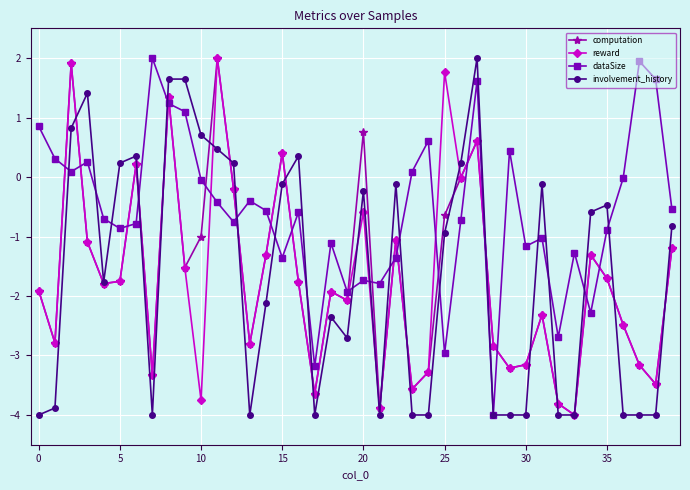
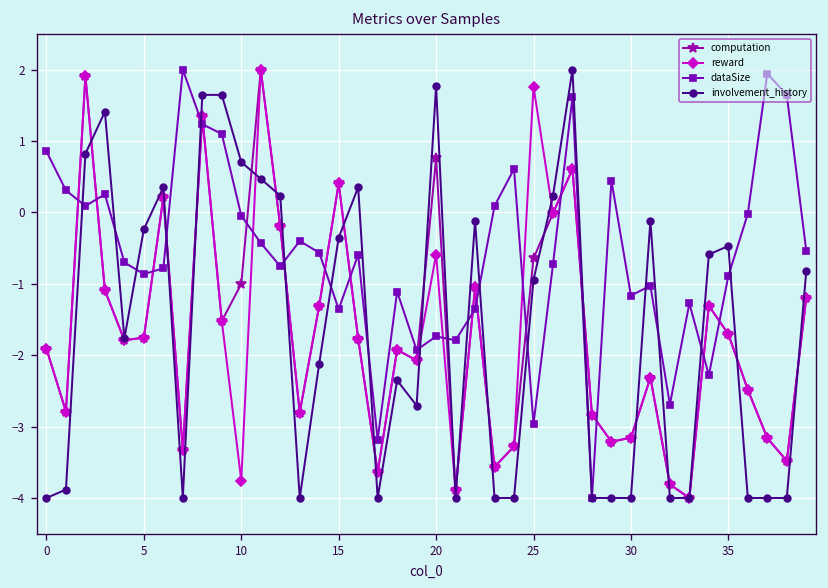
involvement_history, 5: 0.2 -> -0.2
involvement_history, 15: -0.1 -> -0.4
involvement_history, 20: -0.2 -> 1.8
